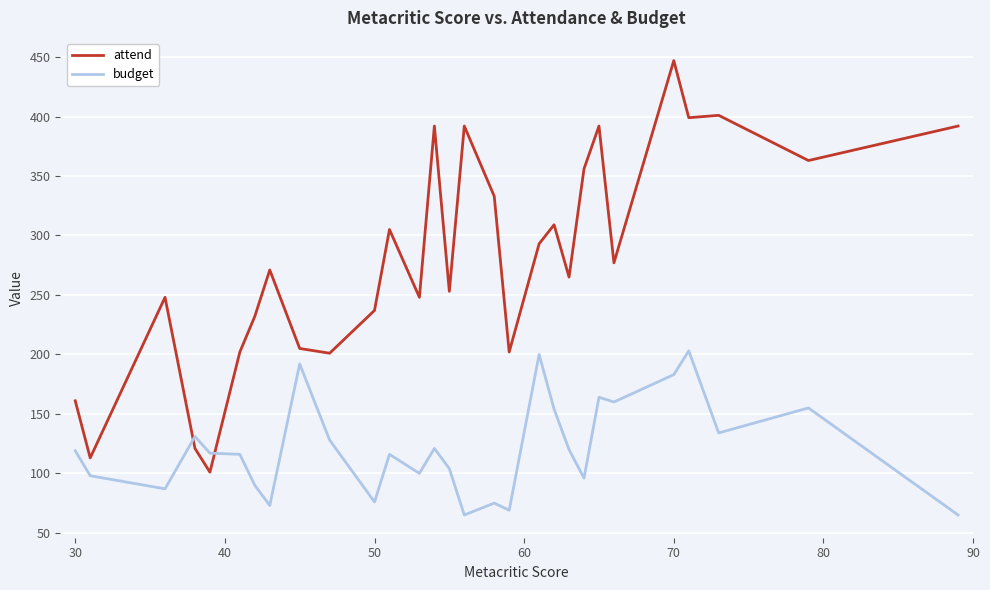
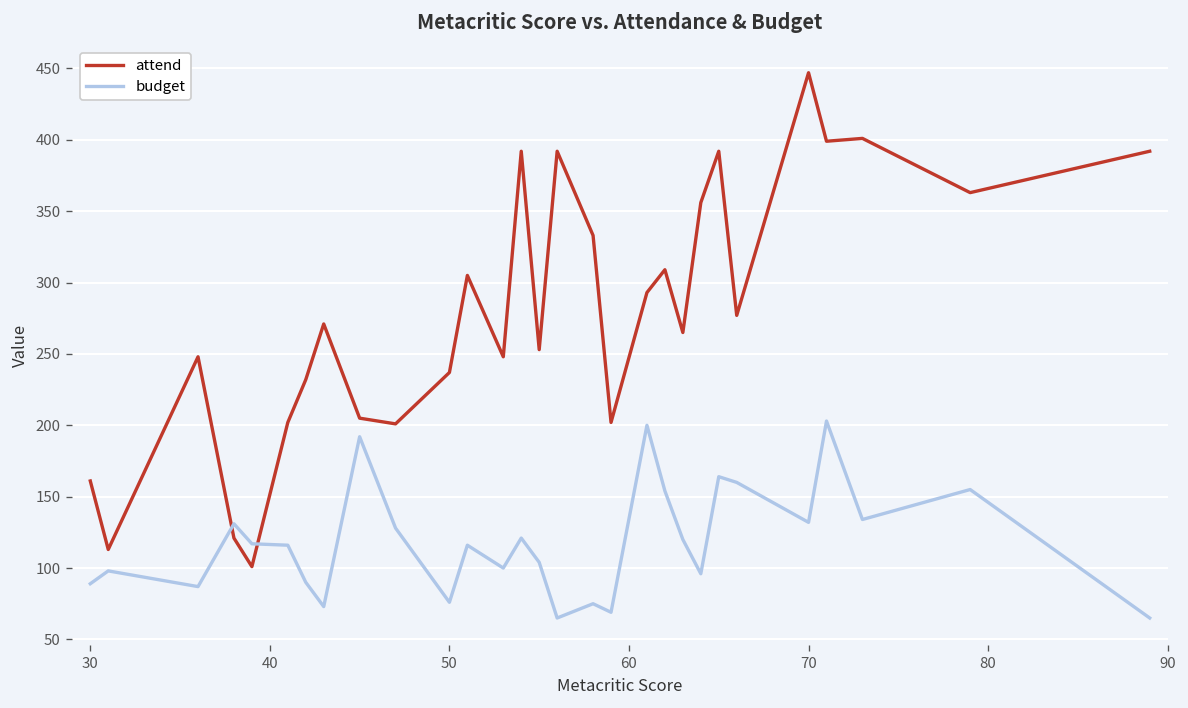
budget, 30: 119 -> 89
budget, 70: 183 -> 132
